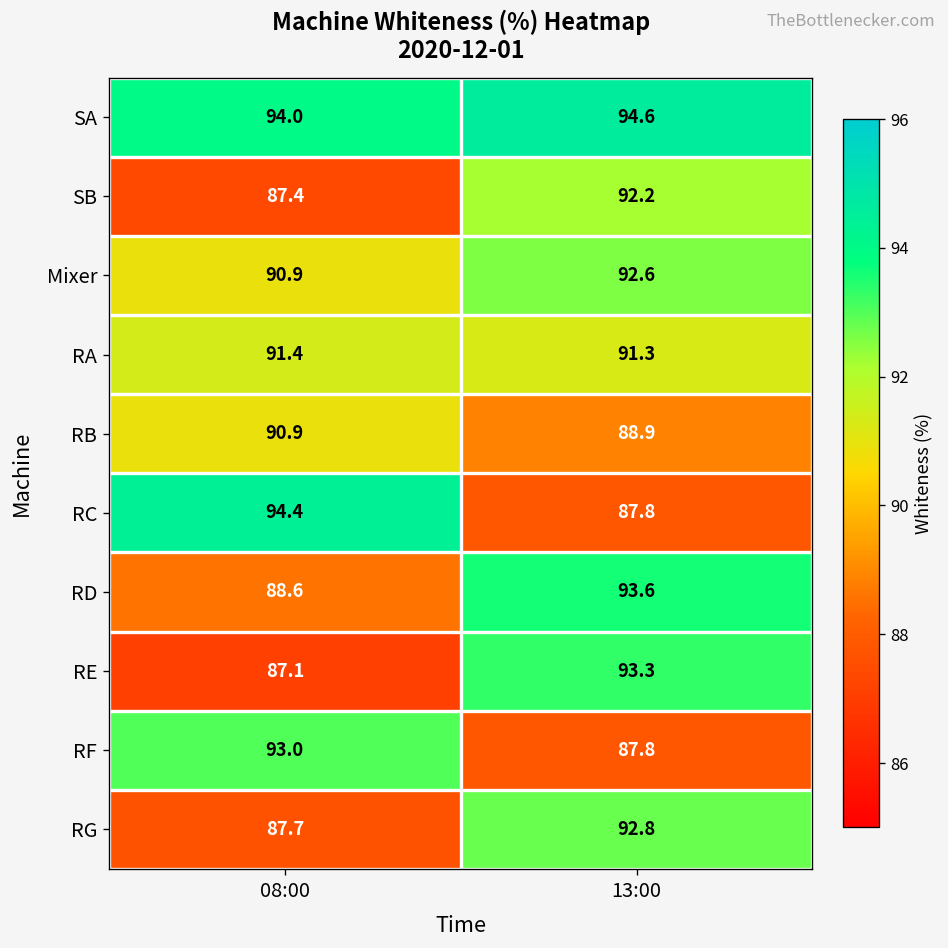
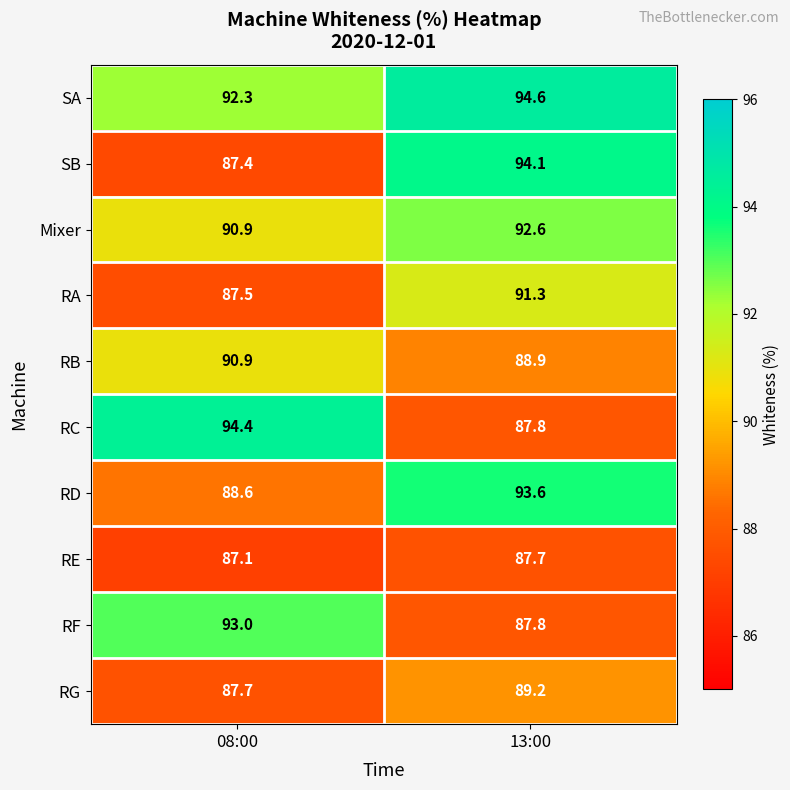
SA, 08:00: 94.0 -> 92.3
SB, 13:00: 92.2 -> 94.1
RA, 08:00: 91.4 -> 87.5
RE, 13:00: 93.3 -> 87.7
RG, 13:00: 92.8 -> 89.2
